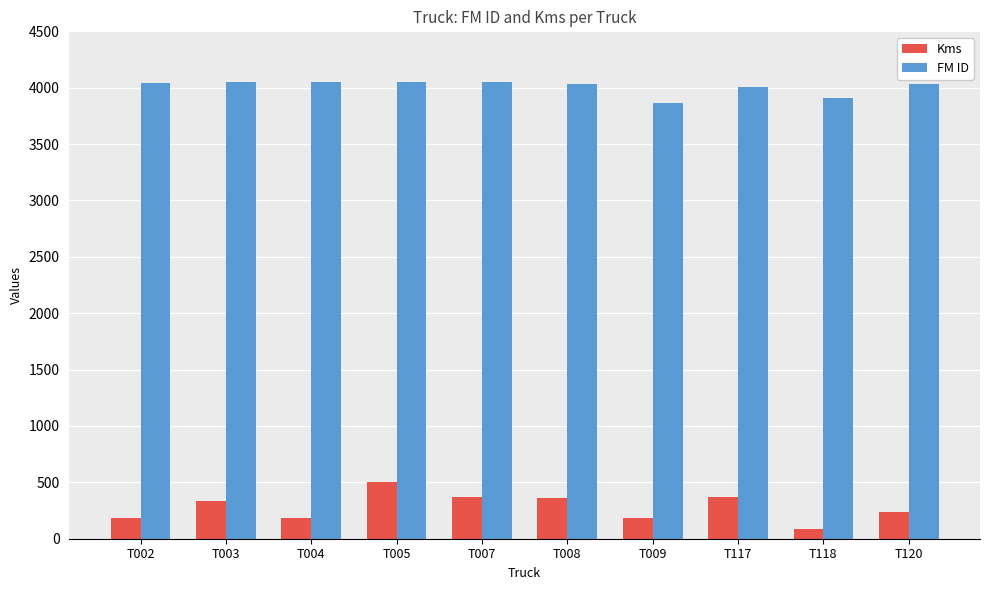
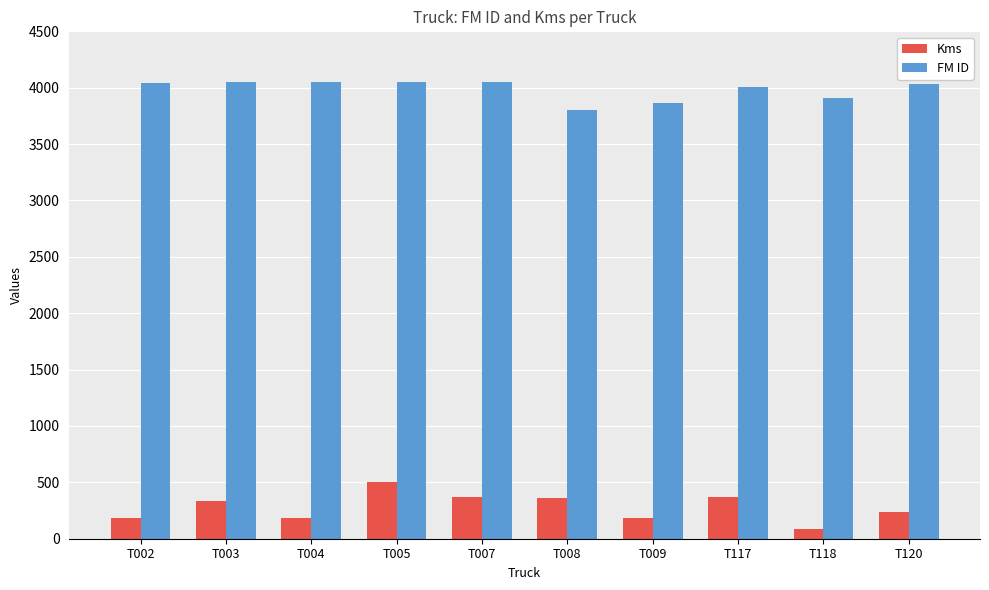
FM ID, T008: 4030 -> 3800
